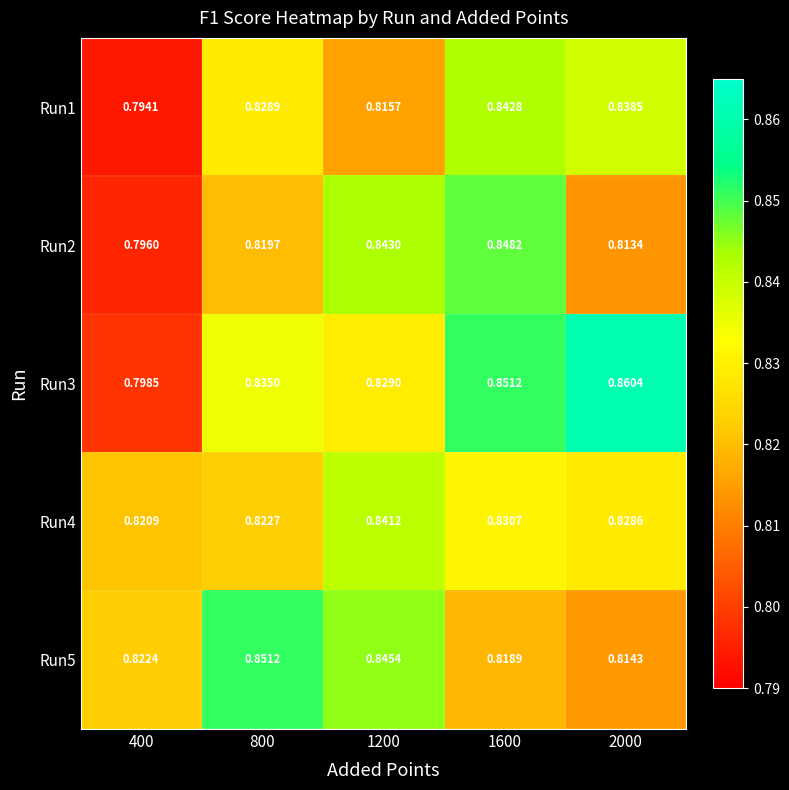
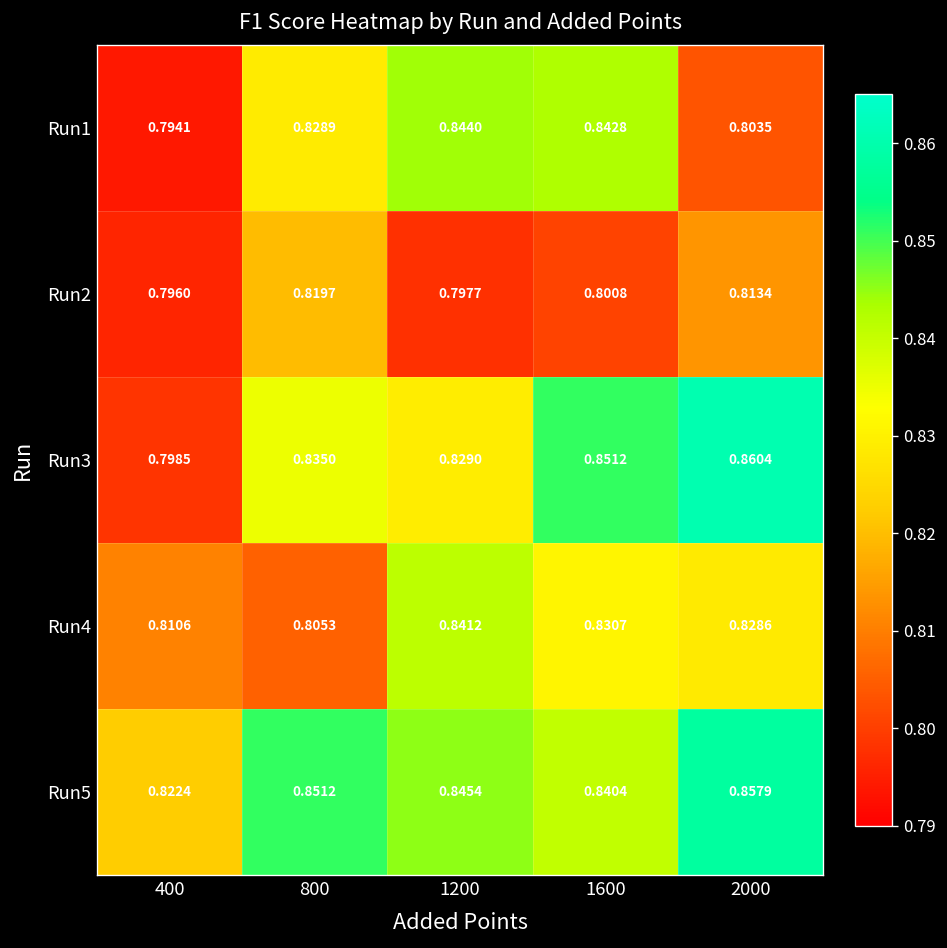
Run1, 1200: 0.8157 -> 0.8440
Run1, 2000: 0.8385 -> 0.8035
Run2, 1200: 0.8430 -> 0.7977
Run2, 1600: 0.8482 -> 0.8008
Run4, 400: 0.8209 -> 0.8106
Run4, 800: 0.8227 -> 0.8053
Run5, 1600: 0.8189 -> 0.8404
Run5, 2000: 0.8143 -> 0.8579
